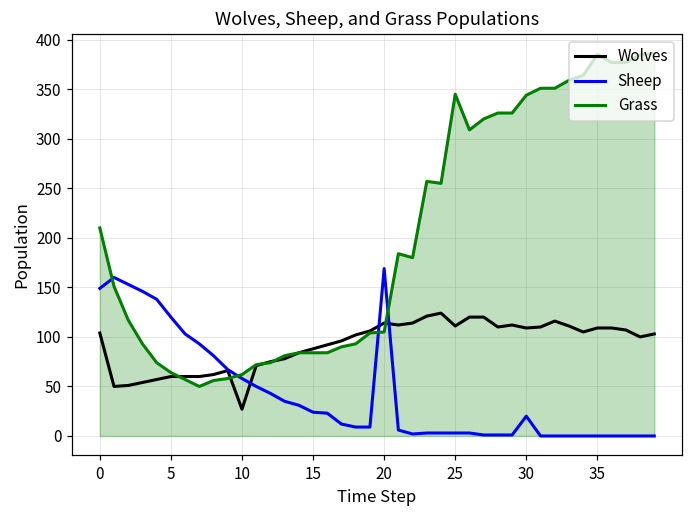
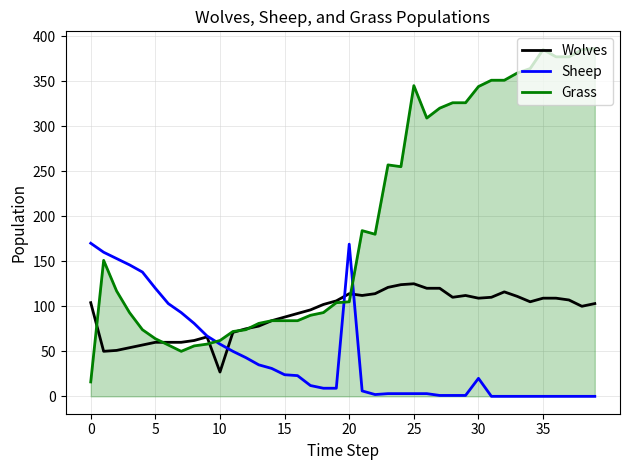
Sheep, 0: 150 -> 170
Grass, 0: 210 -> 20
Wolves, 25: 110 -> 130
